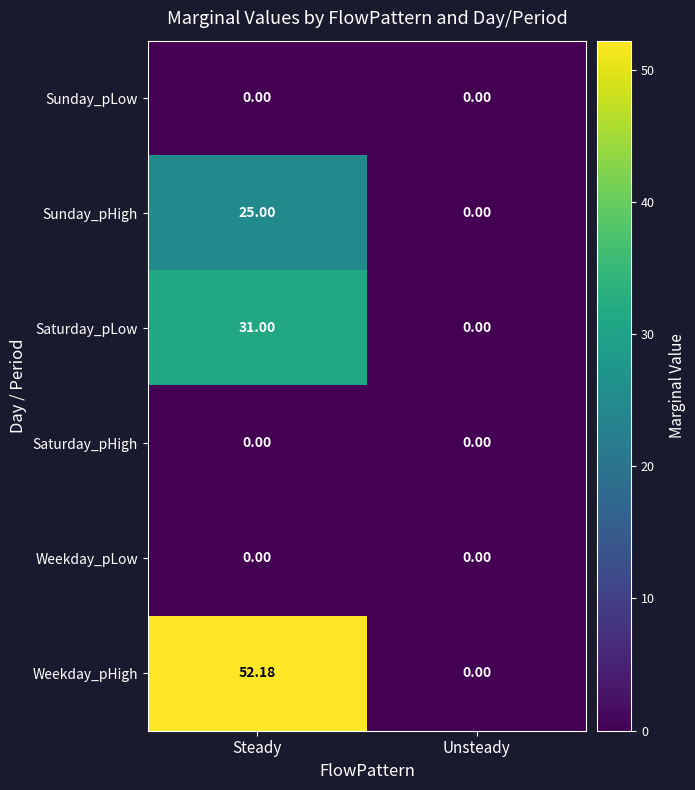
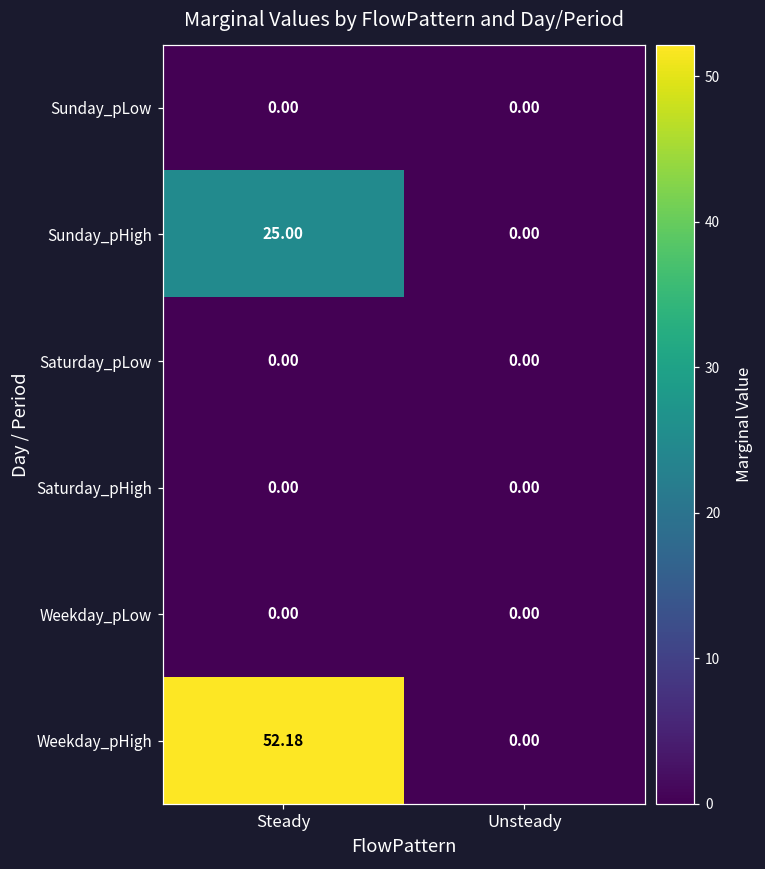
Saturday_pLow, Steady: 31.00 -> 0.00
